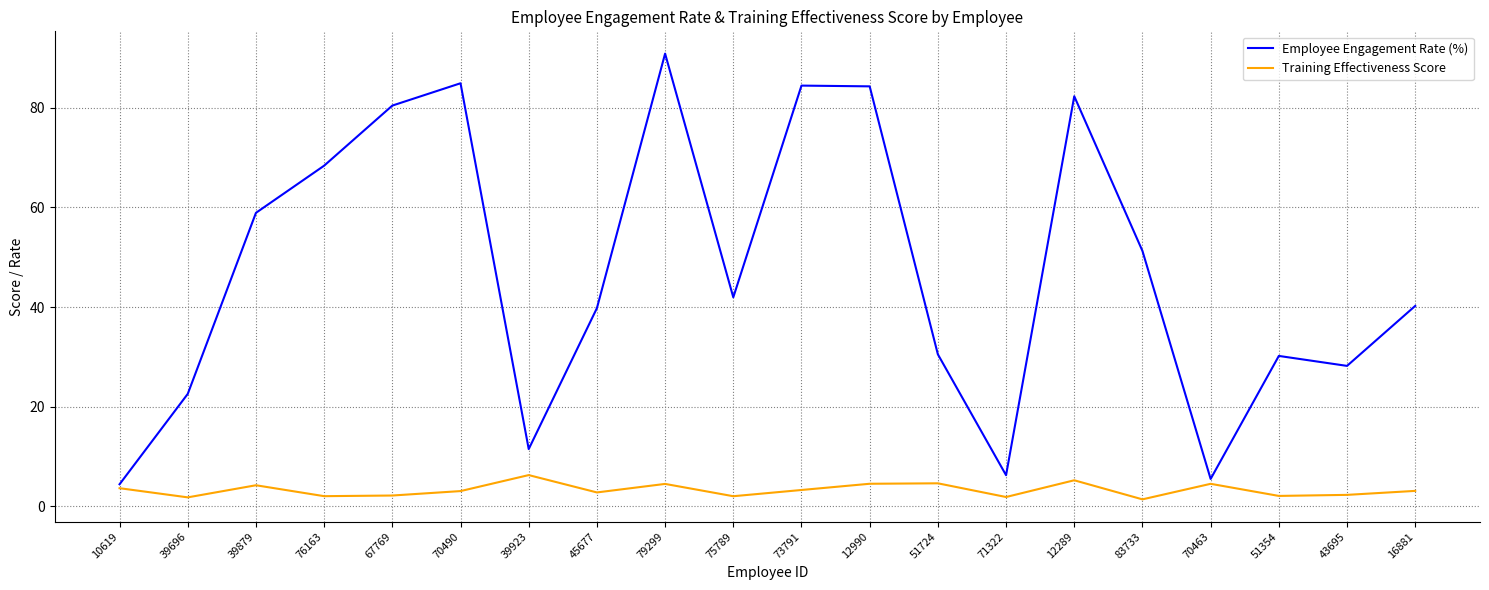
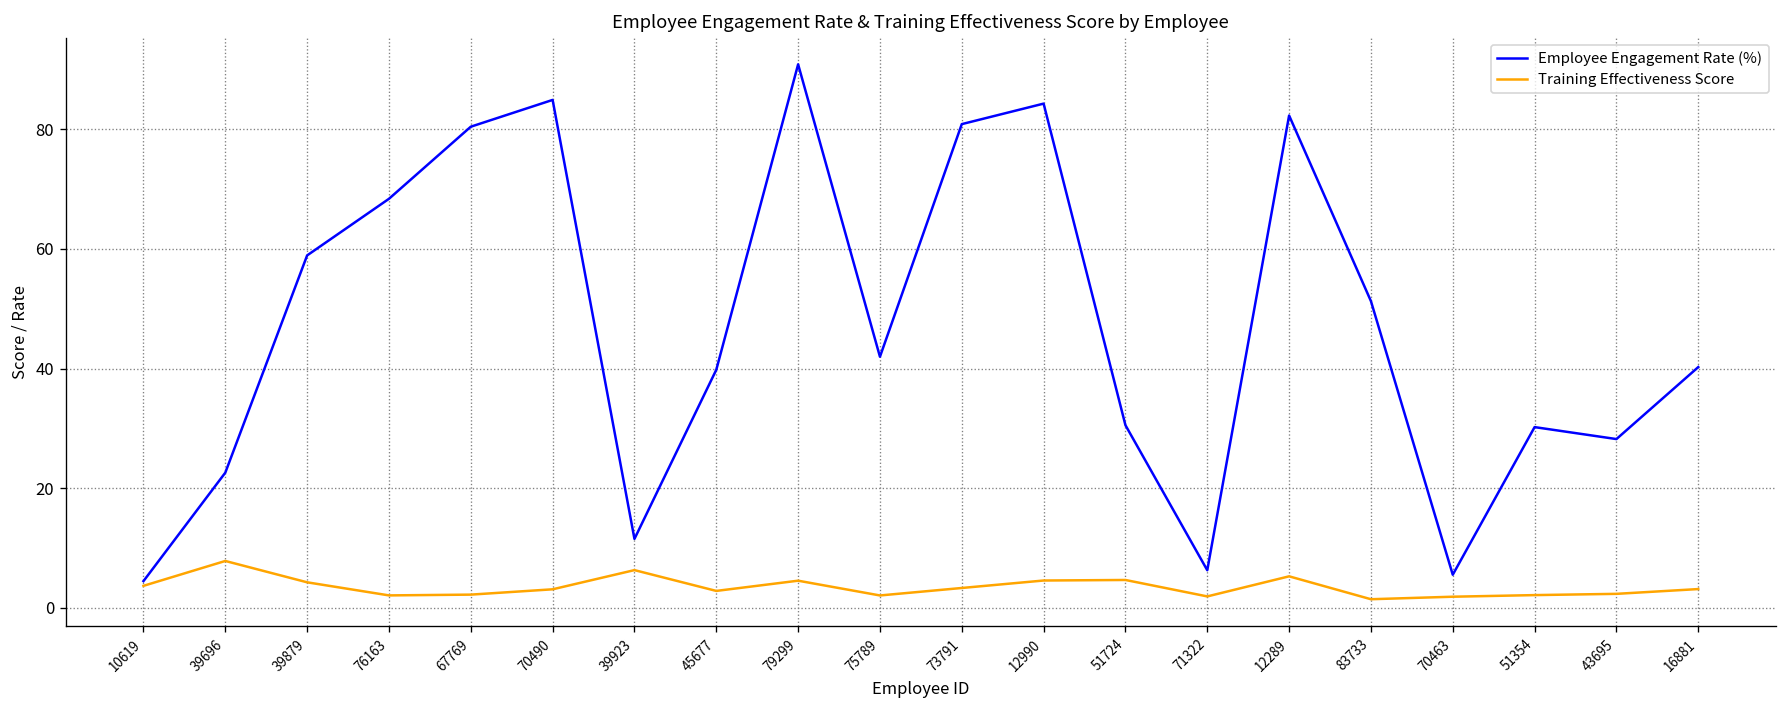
Training Effectiveness Score, 39696: 2 -> 8
Employee Engagement Rate (%), 73791: 84 -> 81
Training Effectiveness Score, 70463: 5 -> 2
